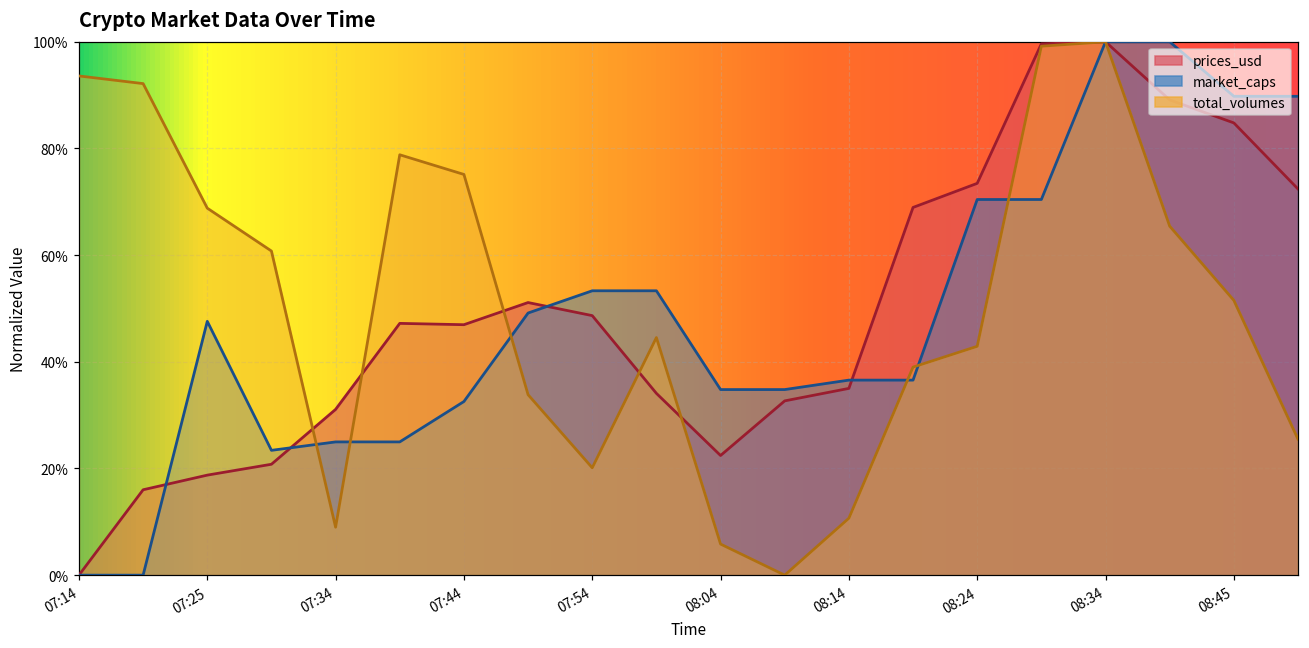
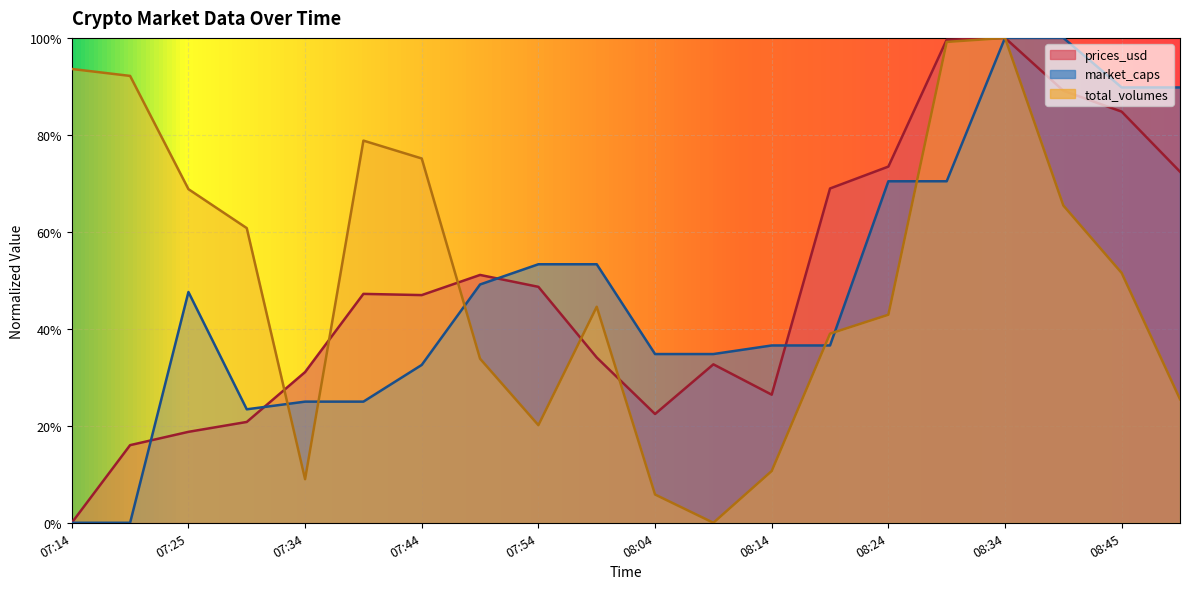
prices_usd, 08:14: 35% -> 26%
